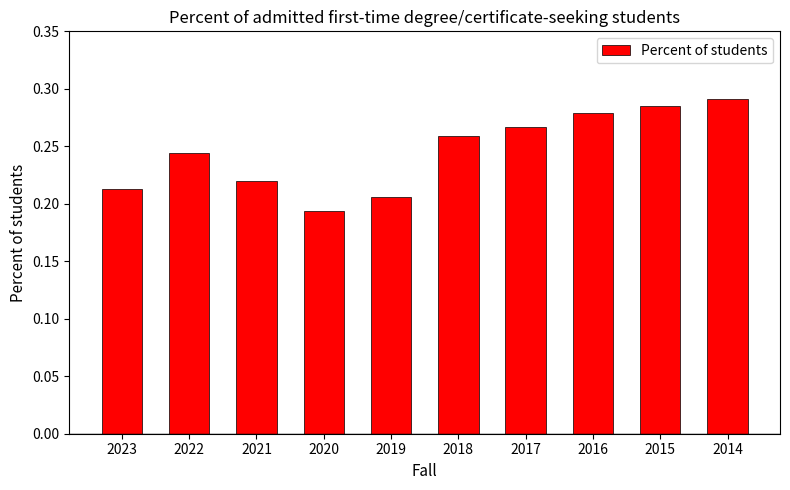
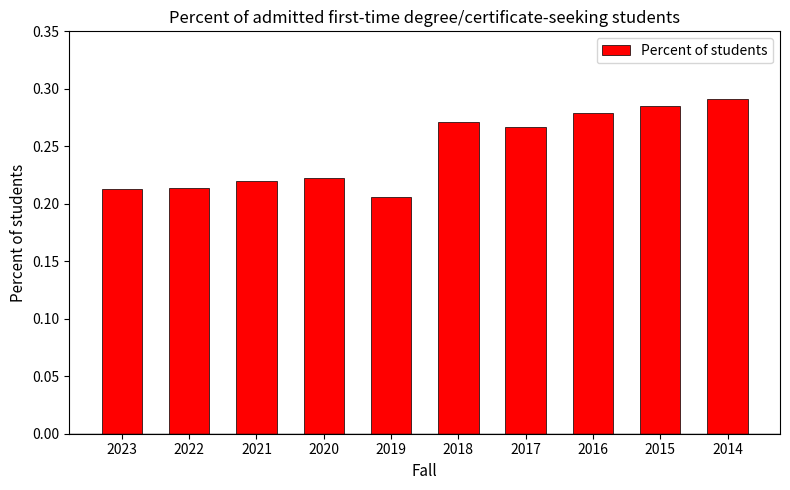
2022: 0.244 -> 0.214
2020: 0.194 -> 0.222
2018: 0.259 -> 0.271
